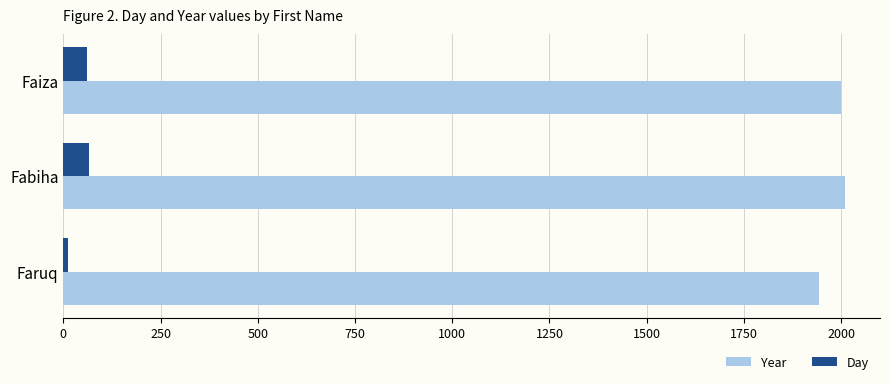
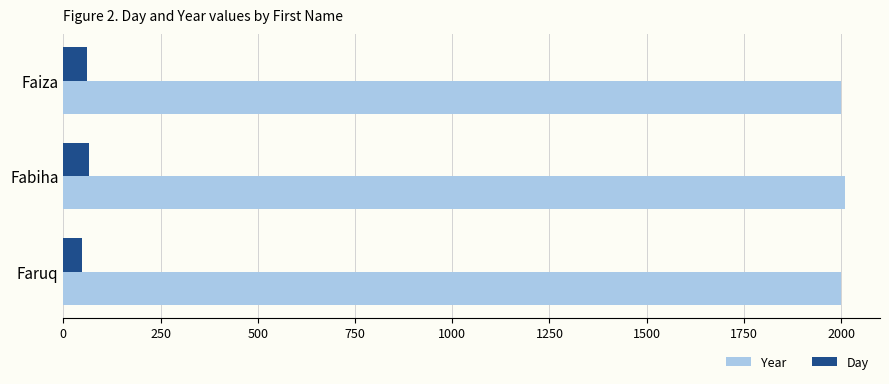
Day, Faruq: 10 -> 50
Year, Faruq: 1940 -> 2000
